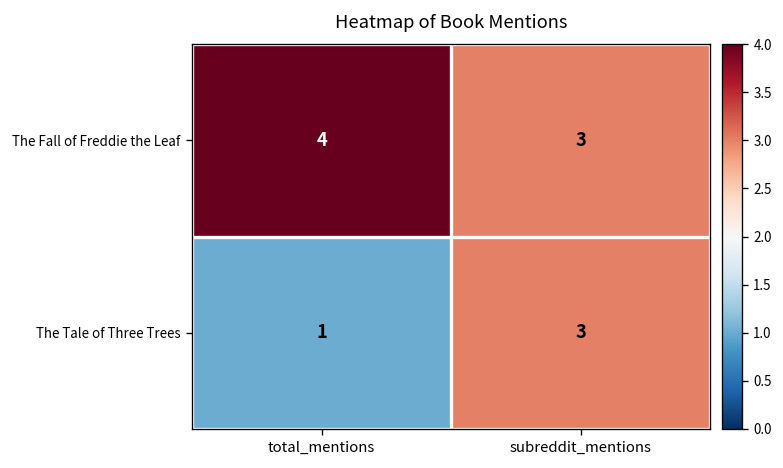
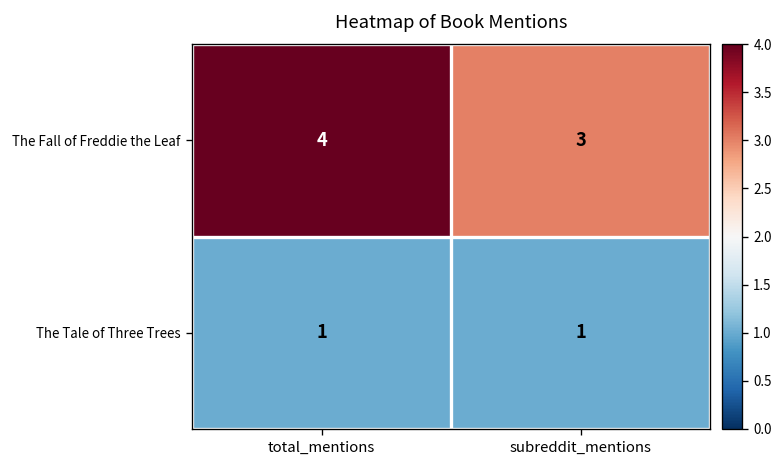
The Tale of Three Trees, subreddit_mentions: 3 -> 1
